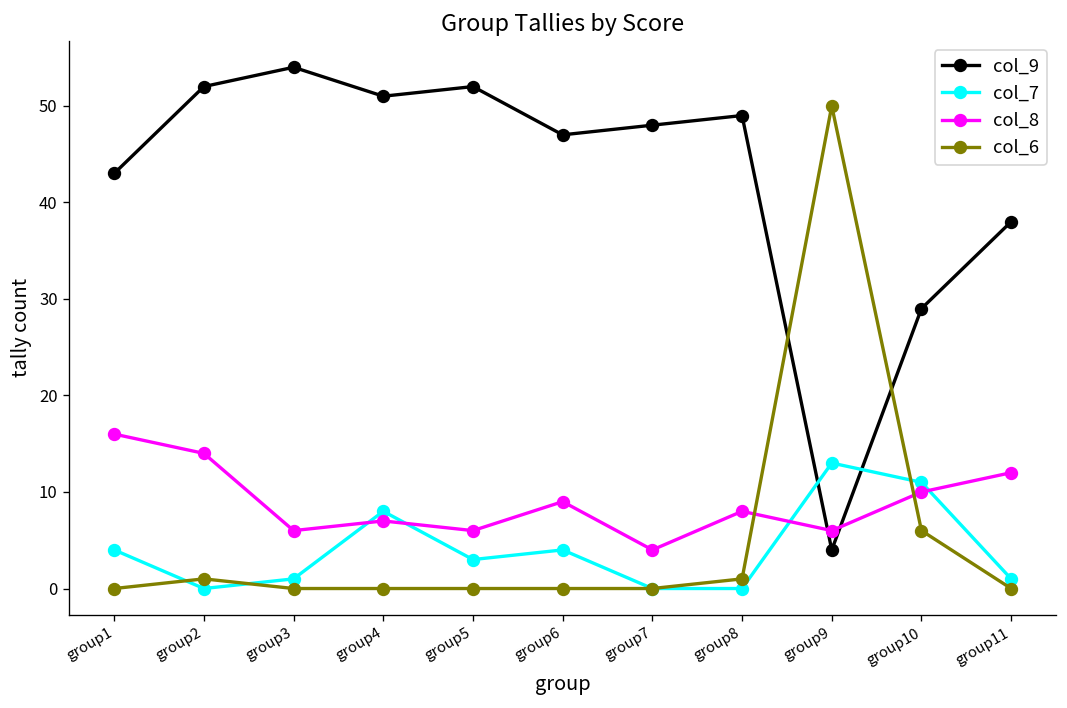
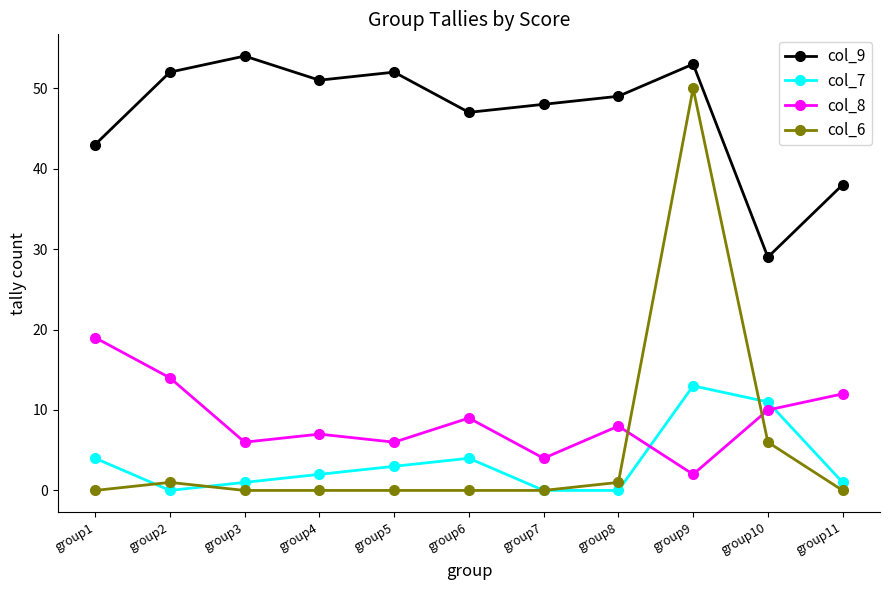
col_8, group1: 16 -> 19
col_7, group4: 8 -> 2
col_9, group9: 4 -> 53
col_8, group9: 6 -> 2
